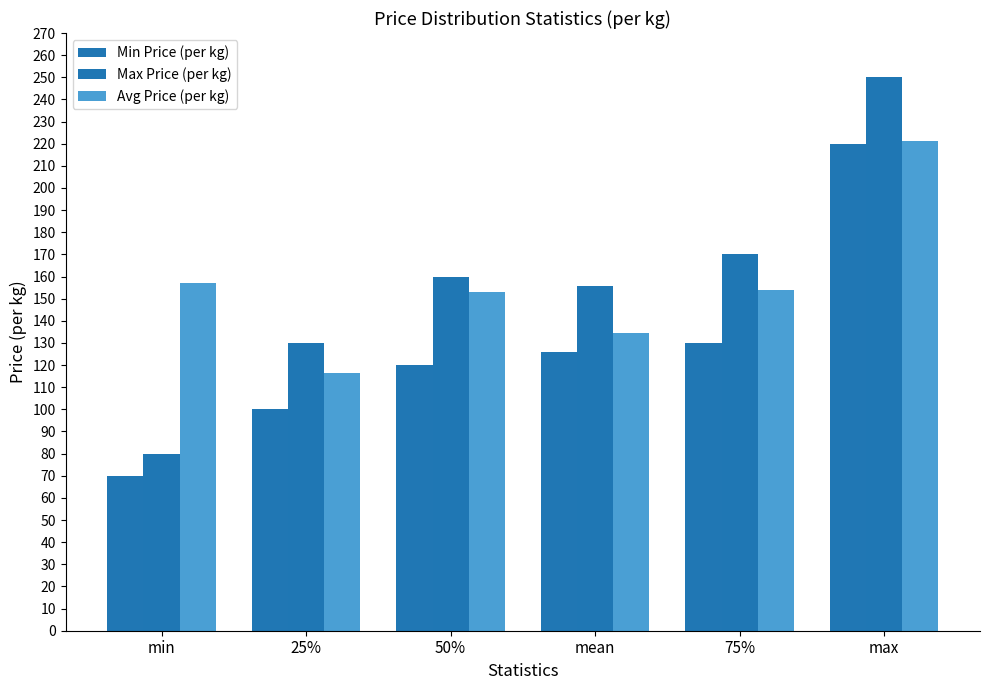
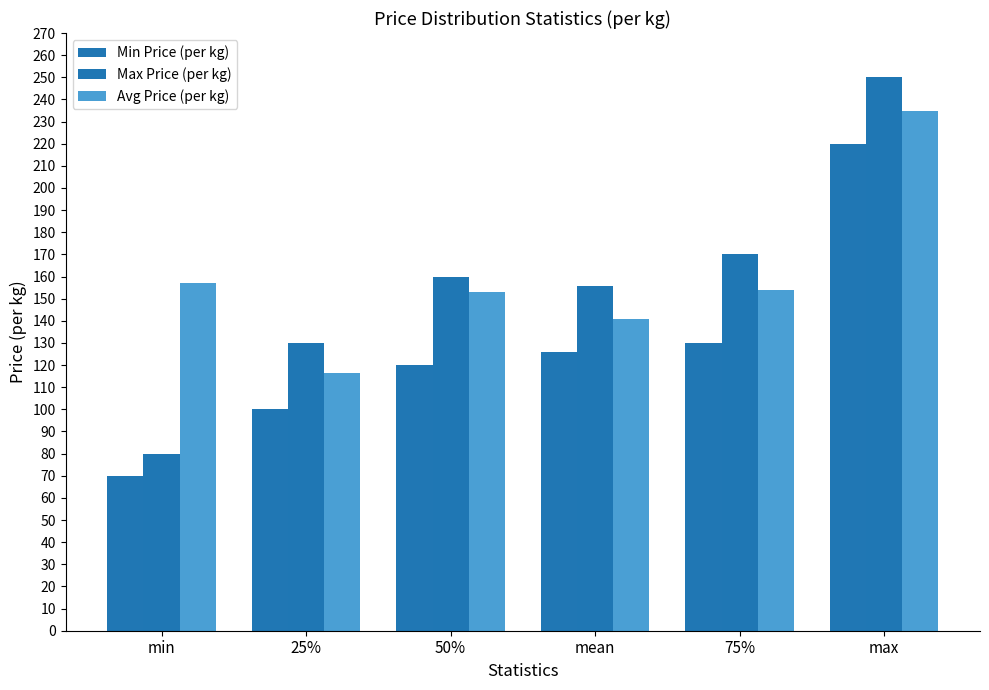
Avg Price (per kg), mean: 135 -> 141
Avg Price (per kg), max: 221 -> 235
